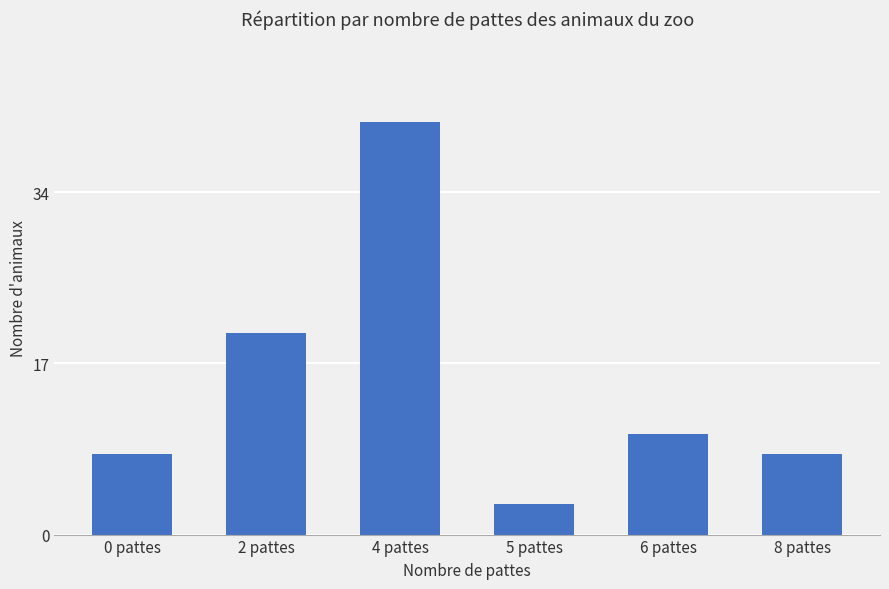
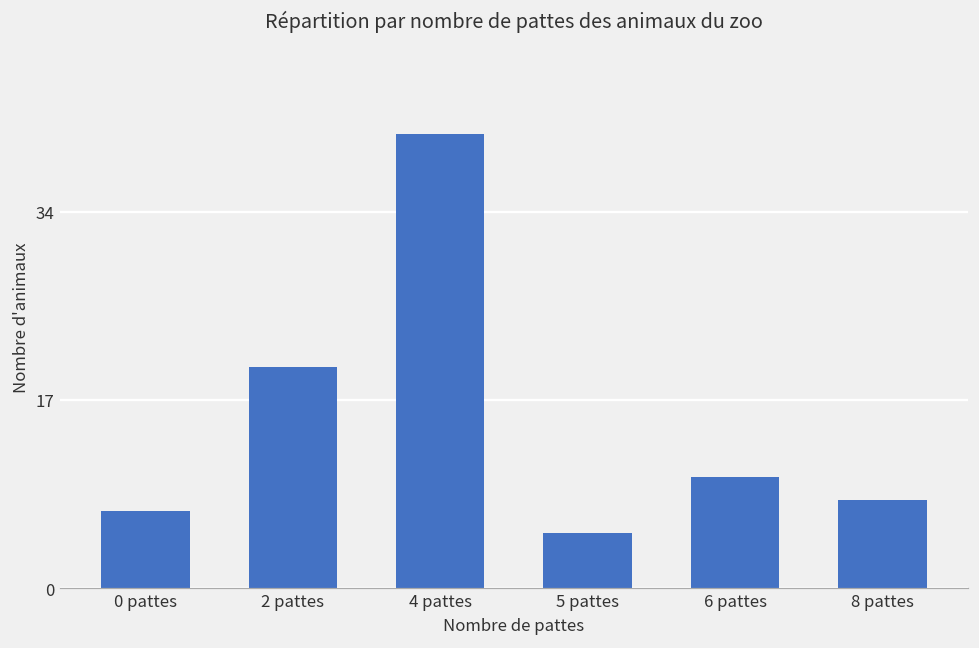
0 pattes: 8 -> 7
5 pattes: 3 -> 5
